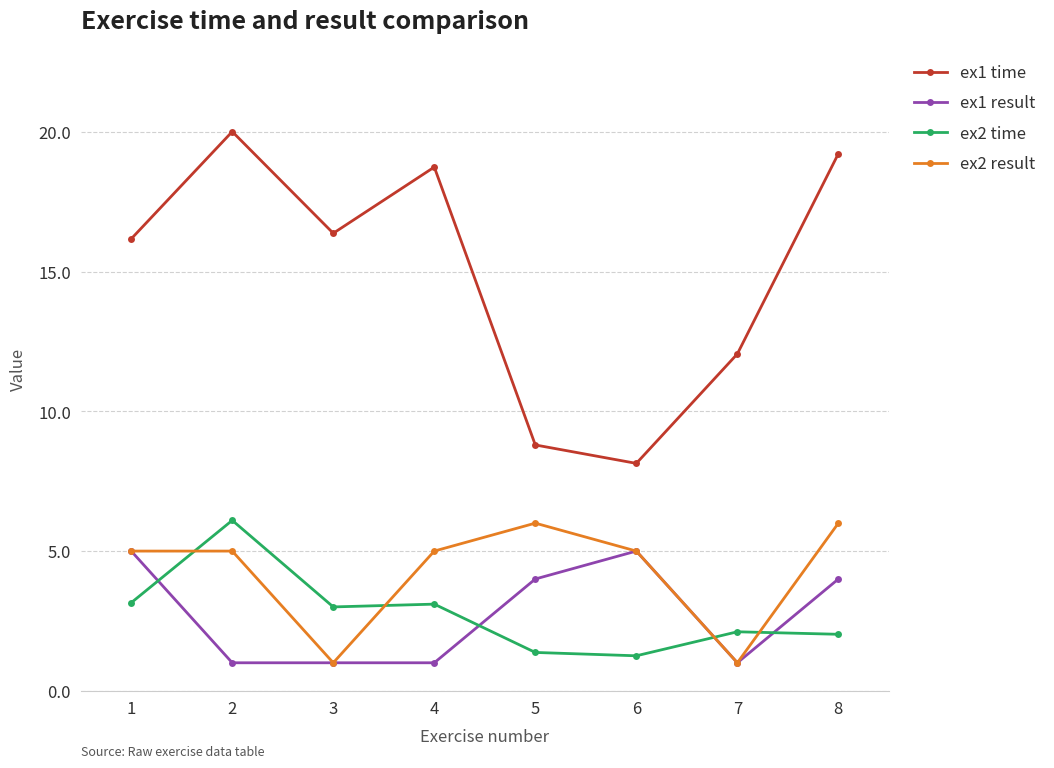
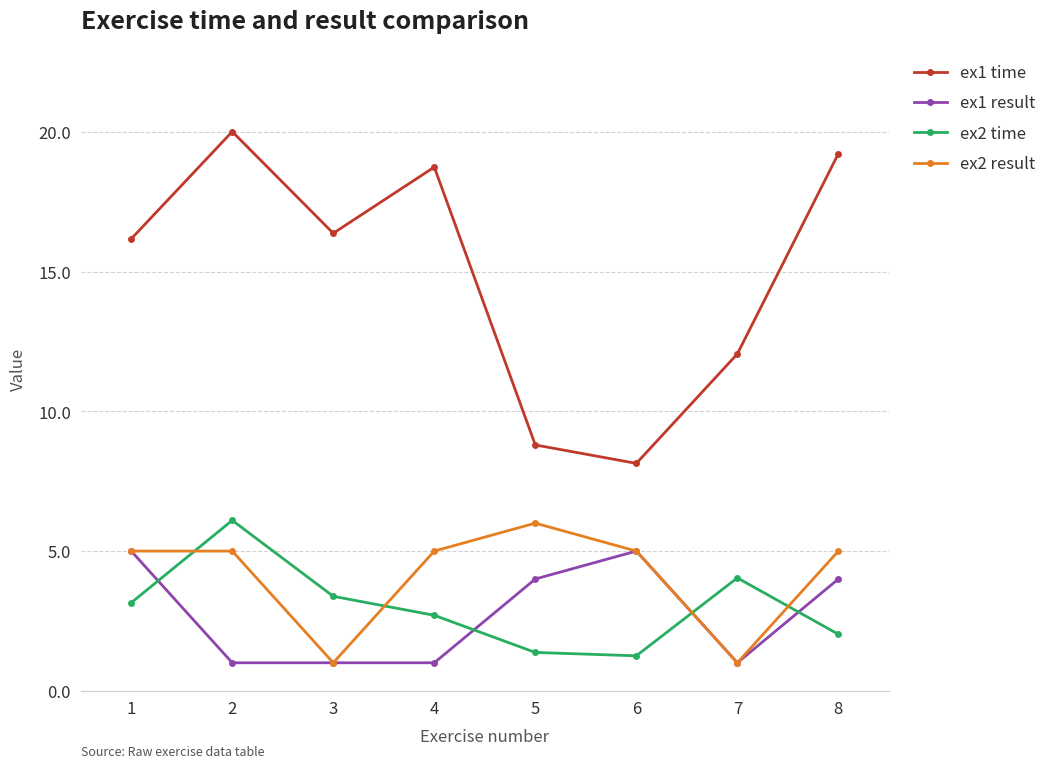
ex2 time, 3: 3.0 -> 3.4
ex2 time, 4: 3.1 -> 2.7
ex2 time, 7: 2.1 -> 4.0
ex2 result, 8: 6 -> 5
